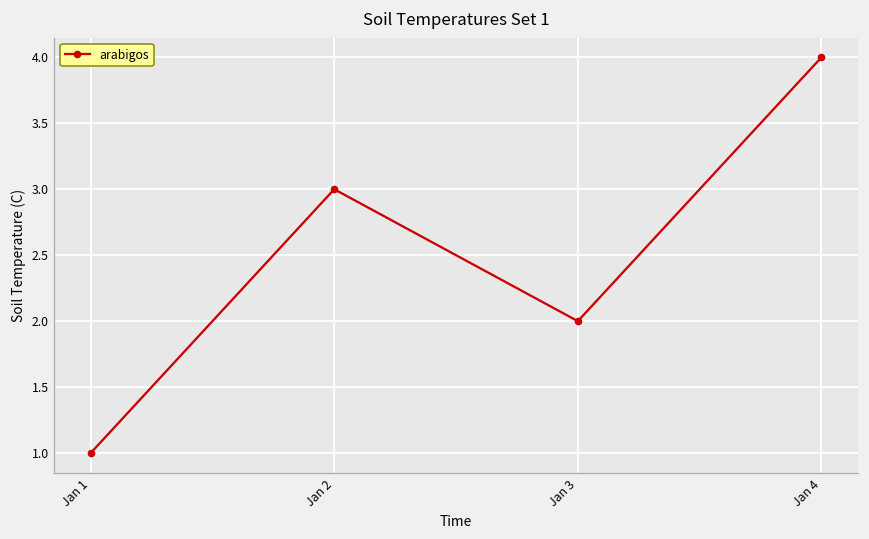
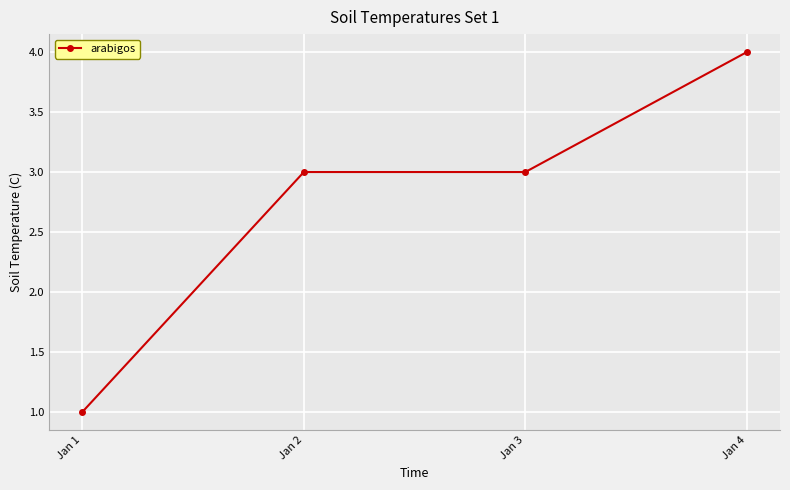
Jan 3: 2 -> 3
